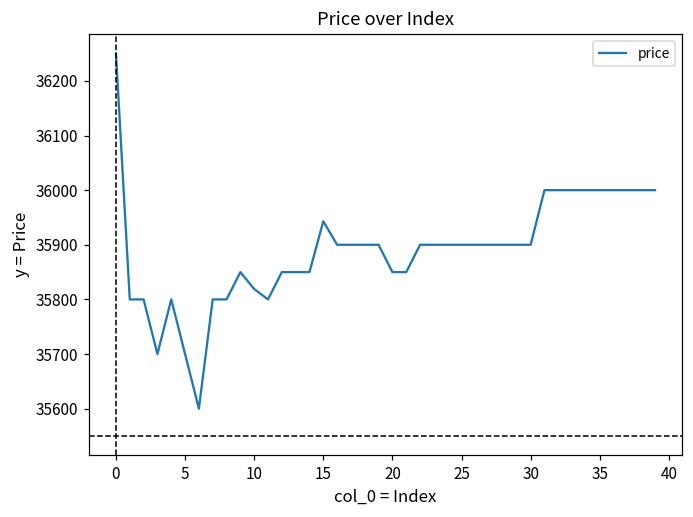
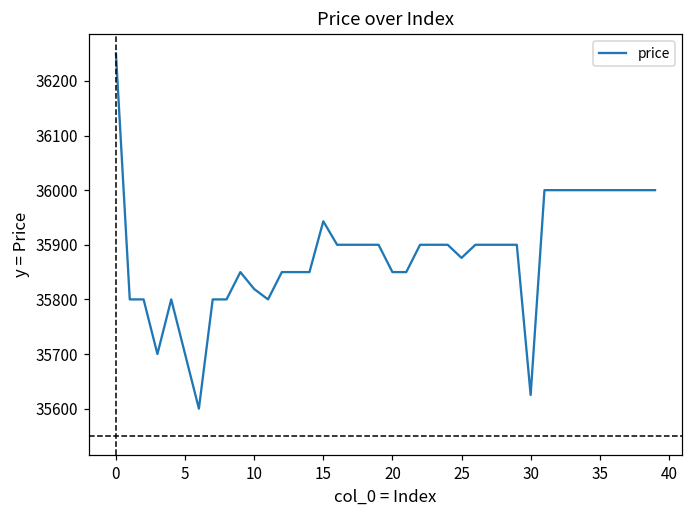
25: 35900 -> 35880
30: 35900 -> 35630
